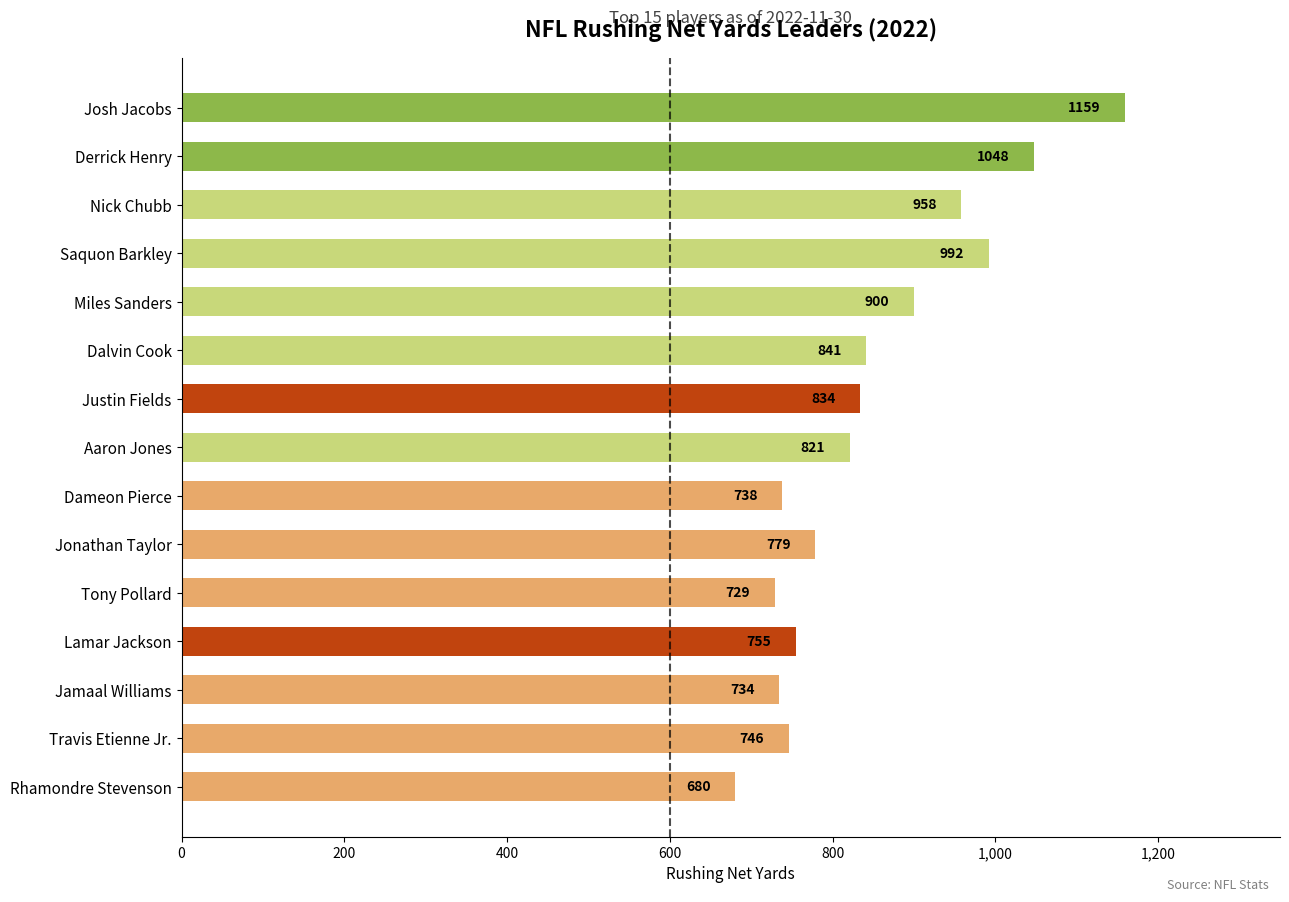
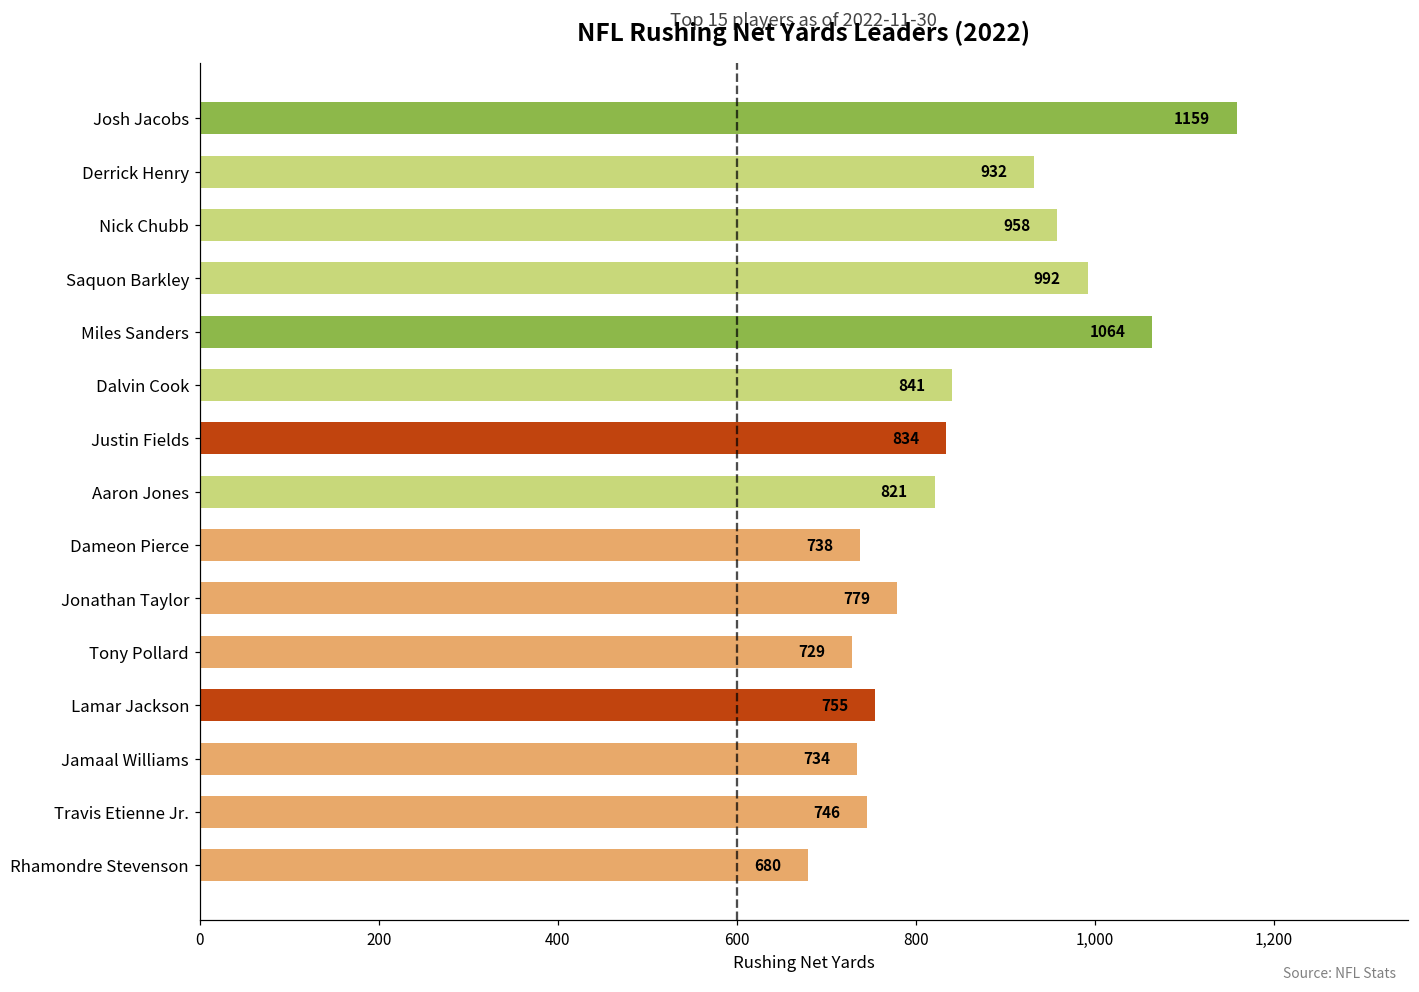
Derrick Henry: 1048 -> 932
Miles Sanders: 900 -> 1064
